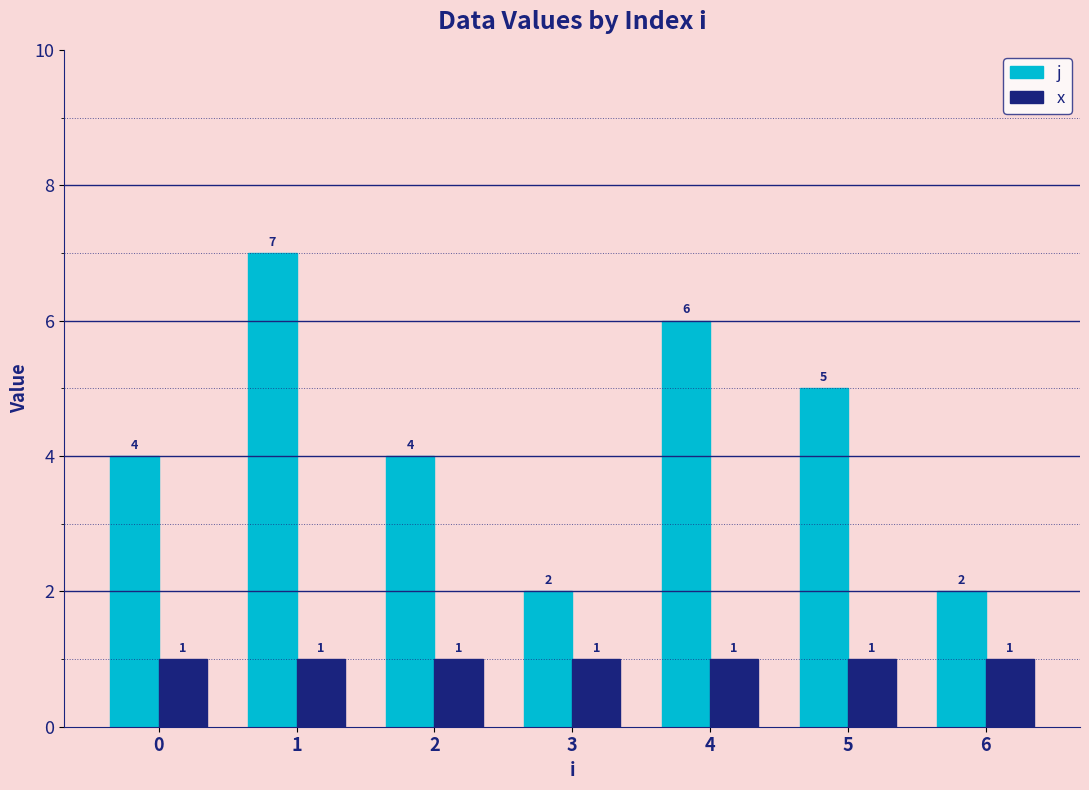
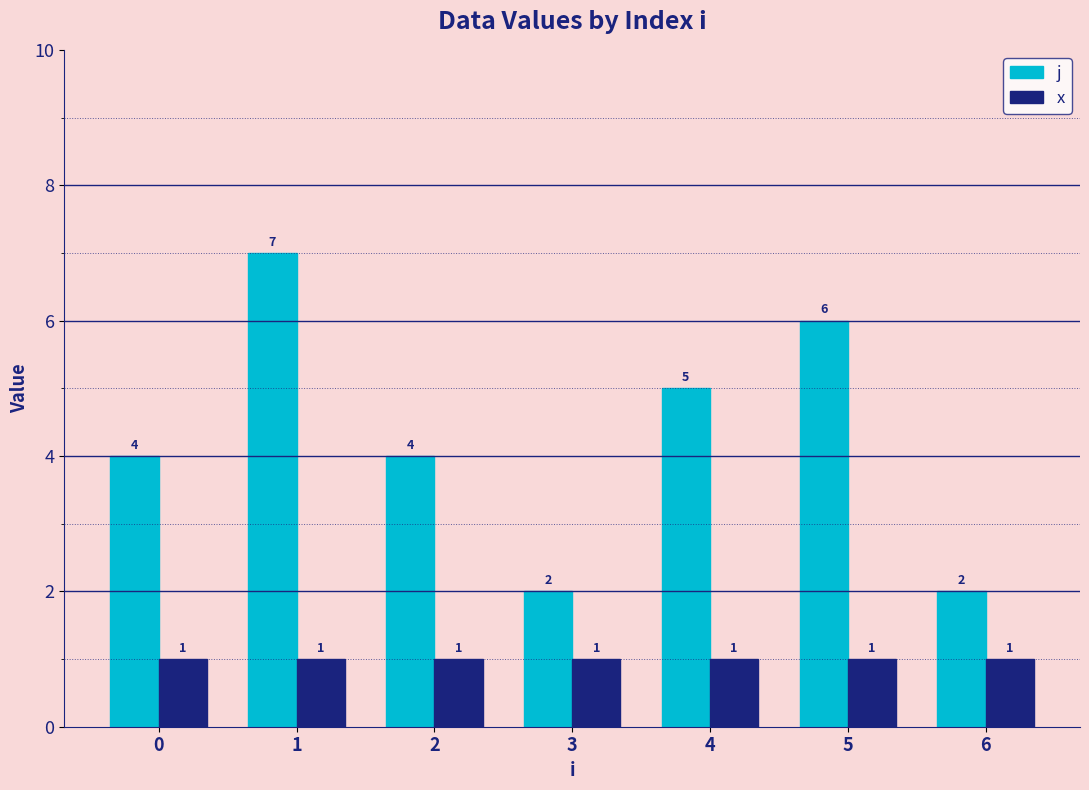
j, 4: 6 -> 5
j, 5: 5 -> 6
